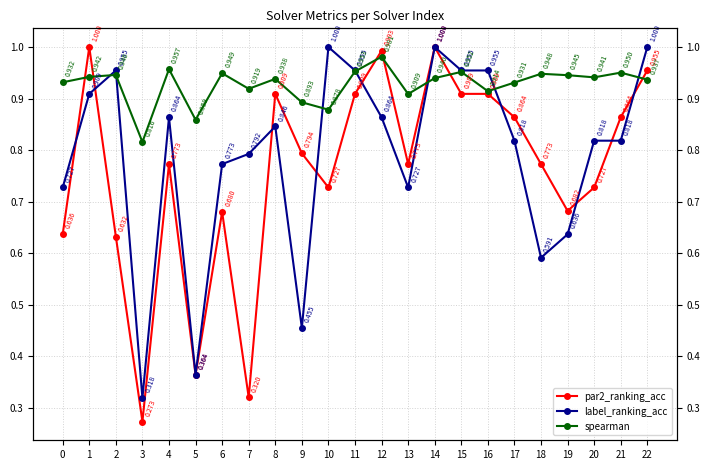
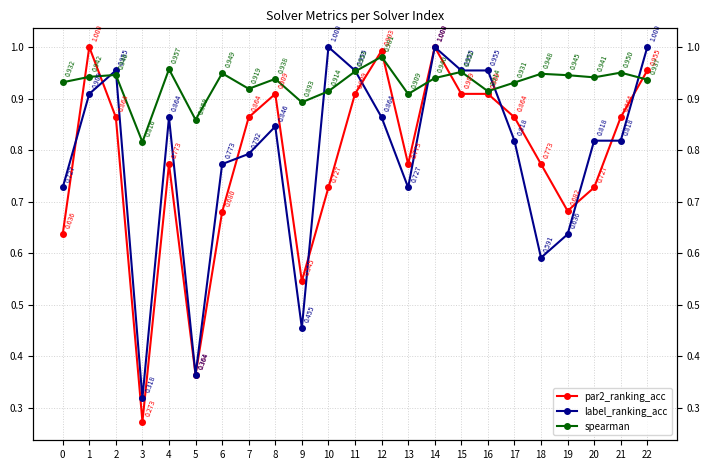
par2_ranking_acc, 2: 0.632 -> 0.864
par2_ranking_acc, 7: 0.320 -> 0.864
par2_ranking_acc, 9: 0.794 -> 0.545
spearman, 10: 0.878 -> 0.914
